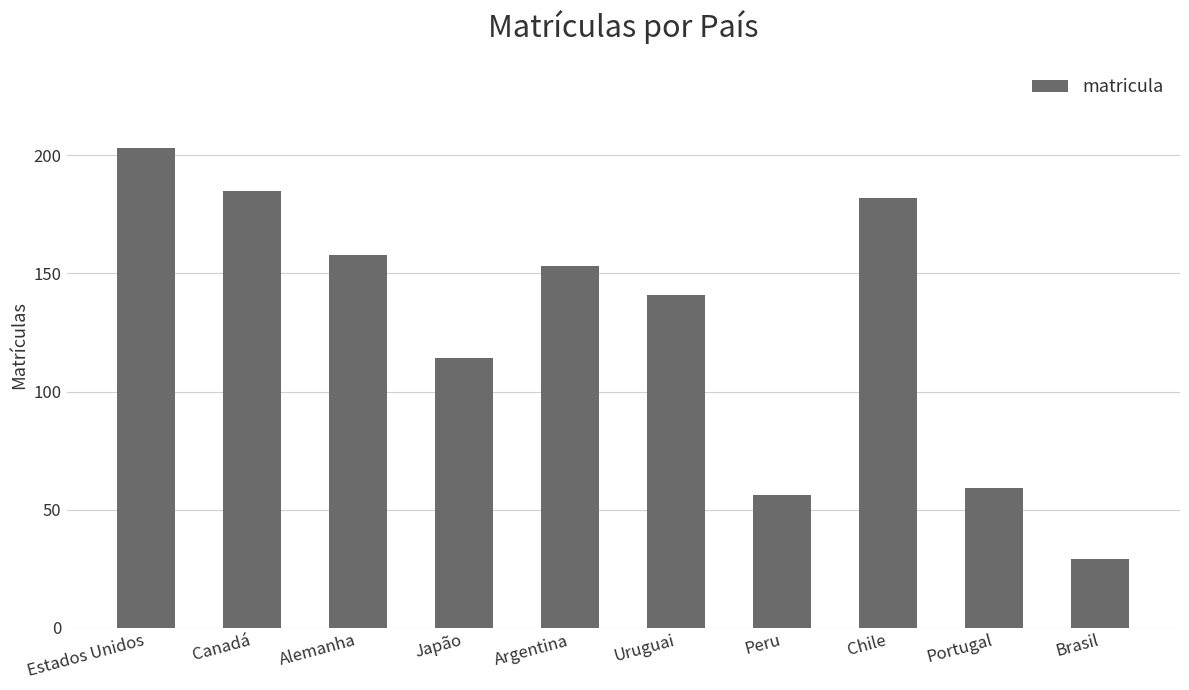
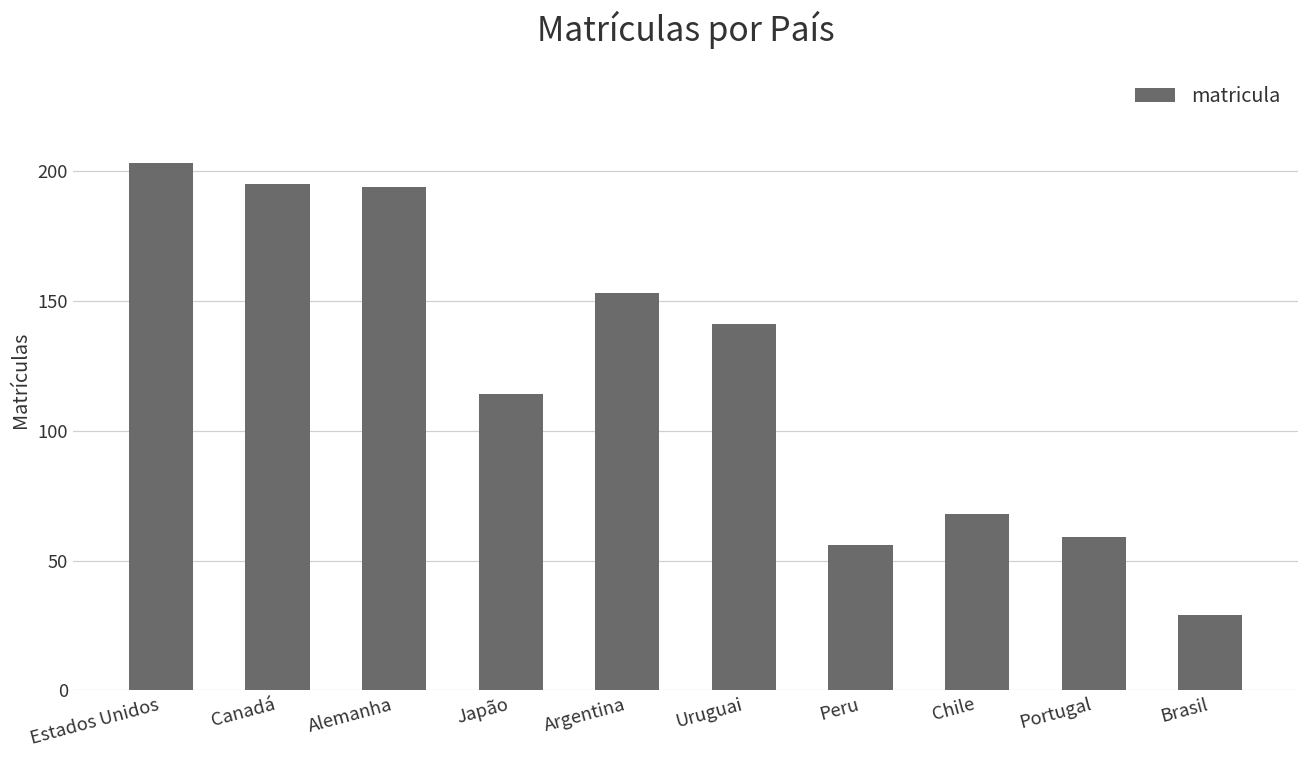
Canadá: 185 -> 195
Alemanha: 158 -> 194
Chile: 182 -> 68
